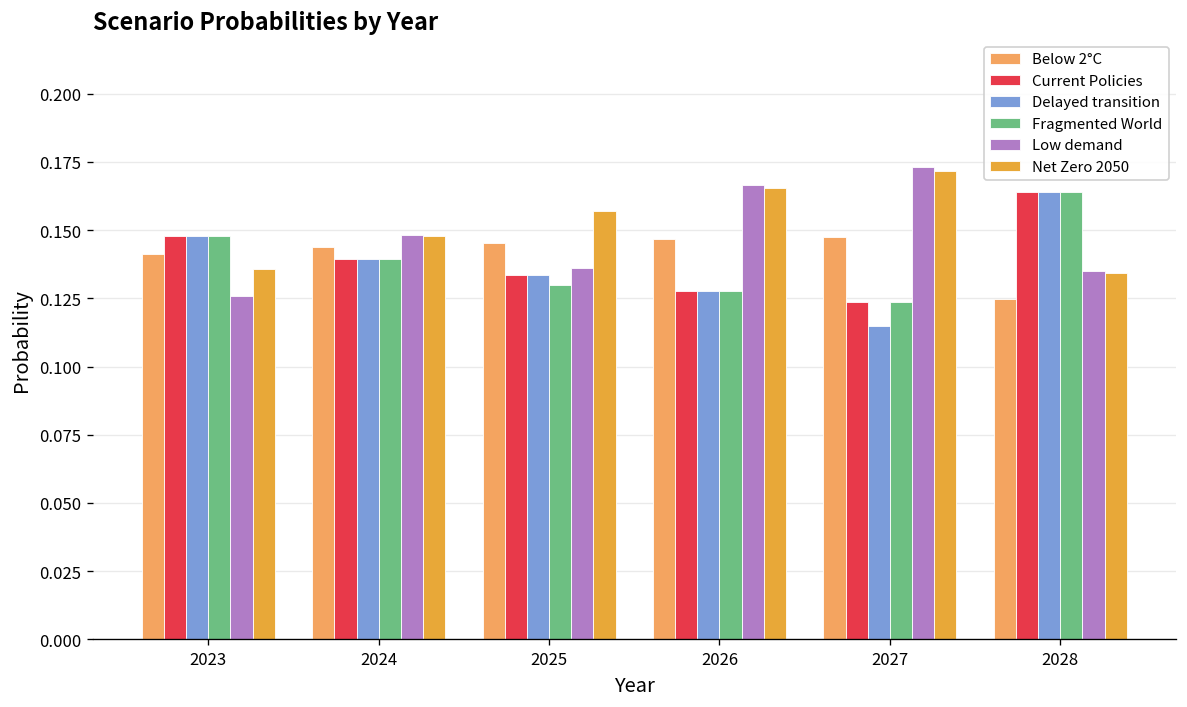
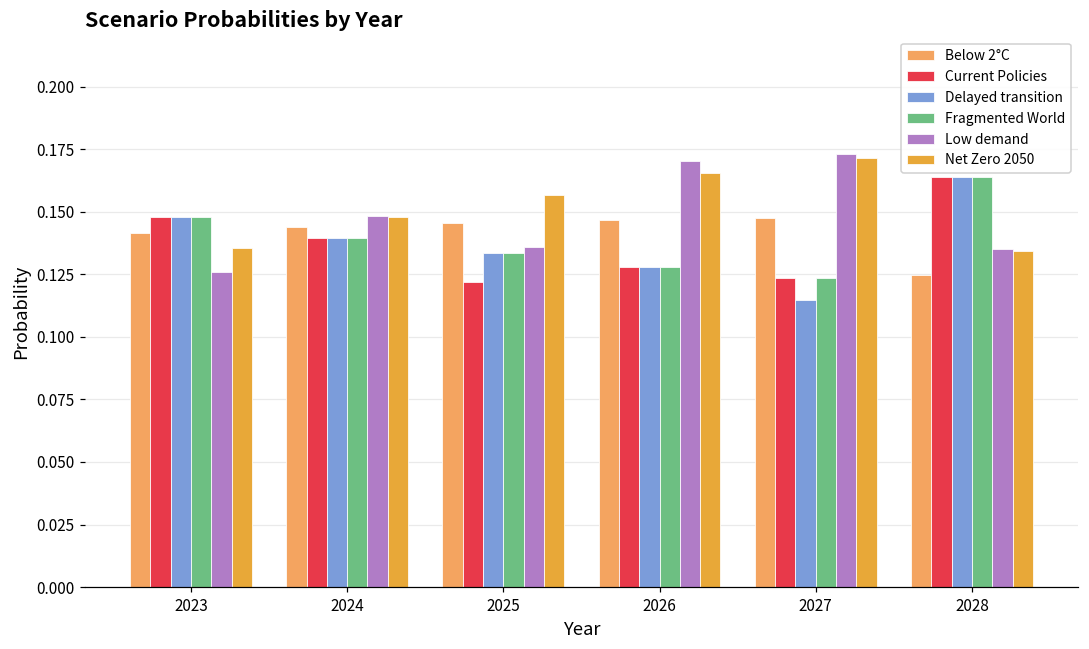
Current Policies, 2025: 0.133 -> 0.122
Fragmented World, 2025: 0.130 -> 0.133
Low demand, 2026: 0.167 -> 0.170
